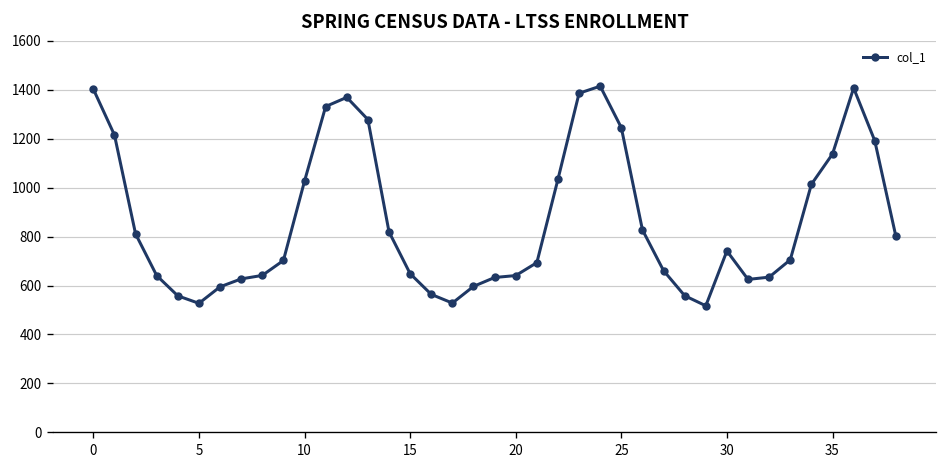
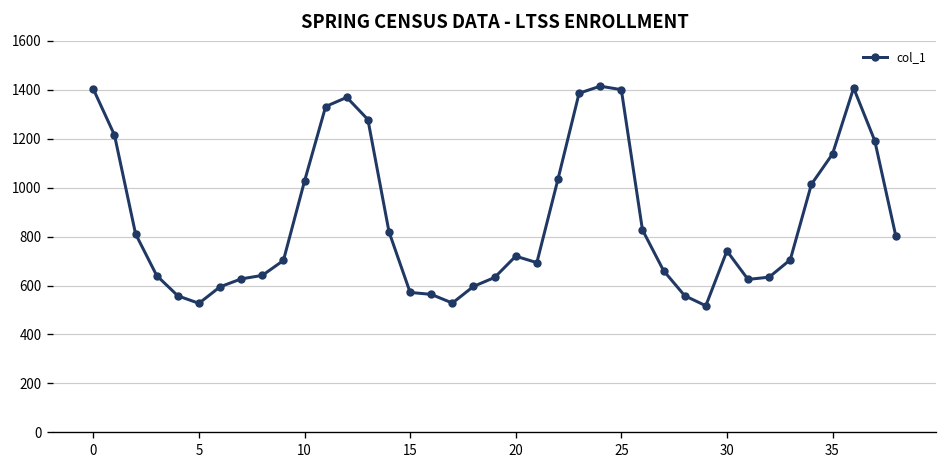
15: 650 -> 570
20: 640 -> 720
25: 1250 -> 1400
